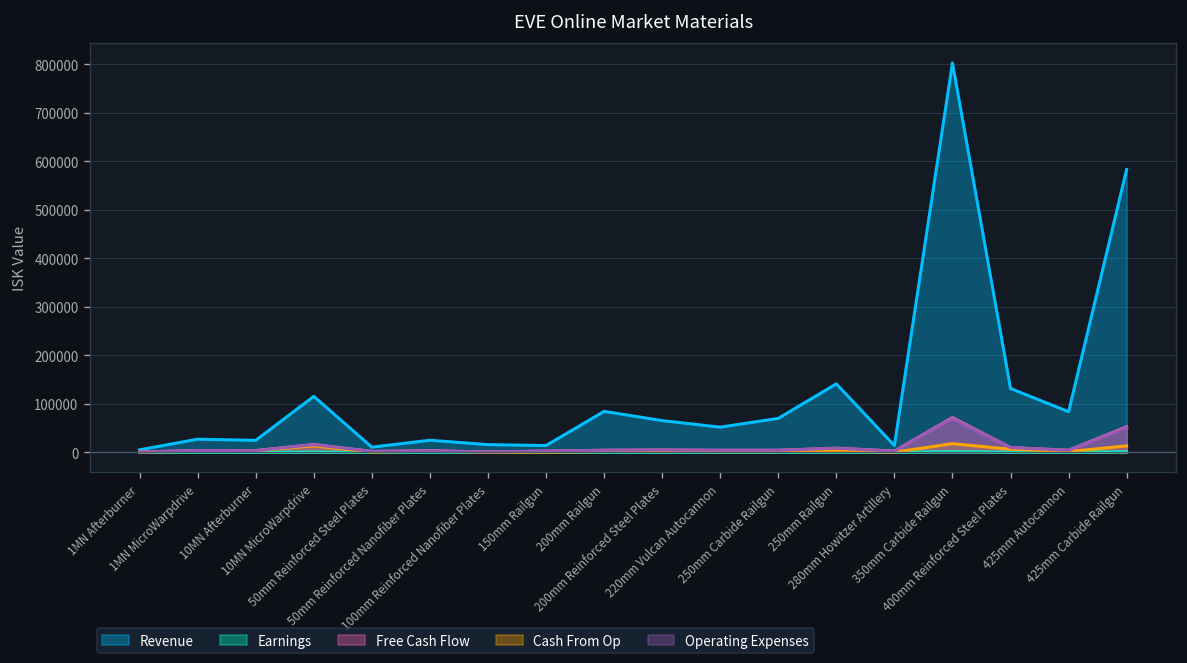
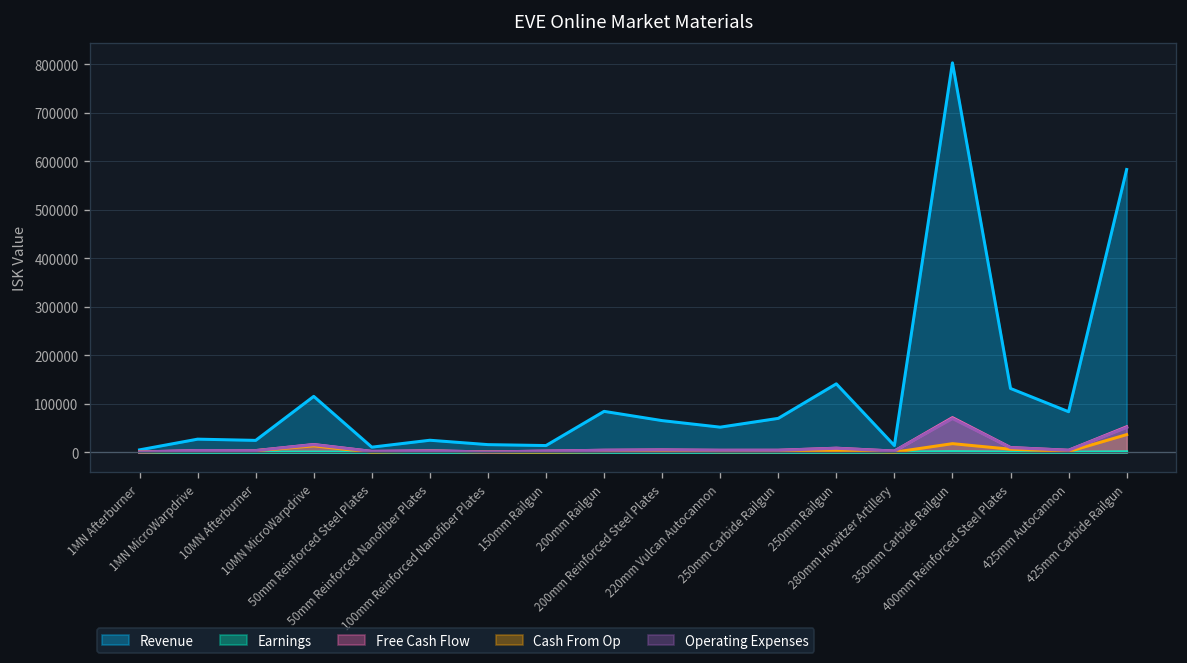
Cash From Op, 425mm Carbide Railgun: 10000 -> 40000
